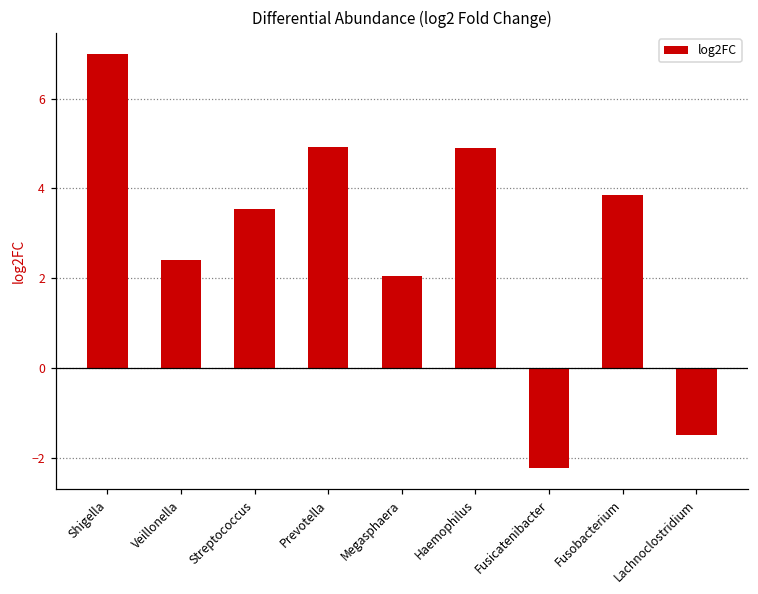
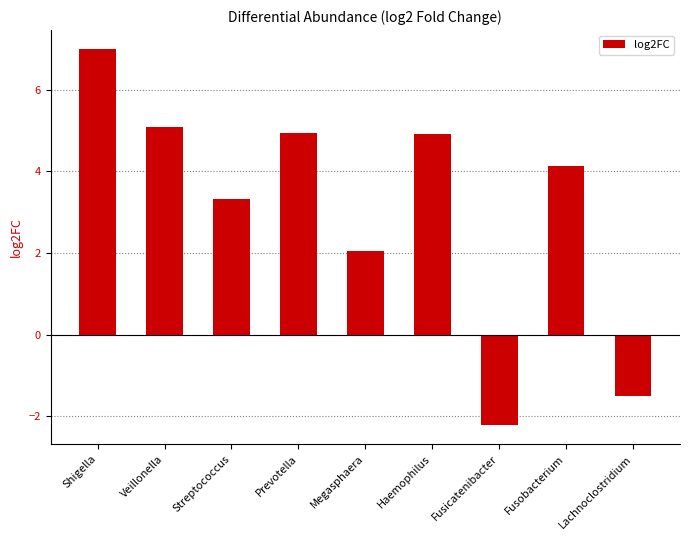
Veillonella: 2.4 -> 5.1
Streptococcus: 3.5 -> 3.3
Fusobacterium: 3.9 -> 4.1
